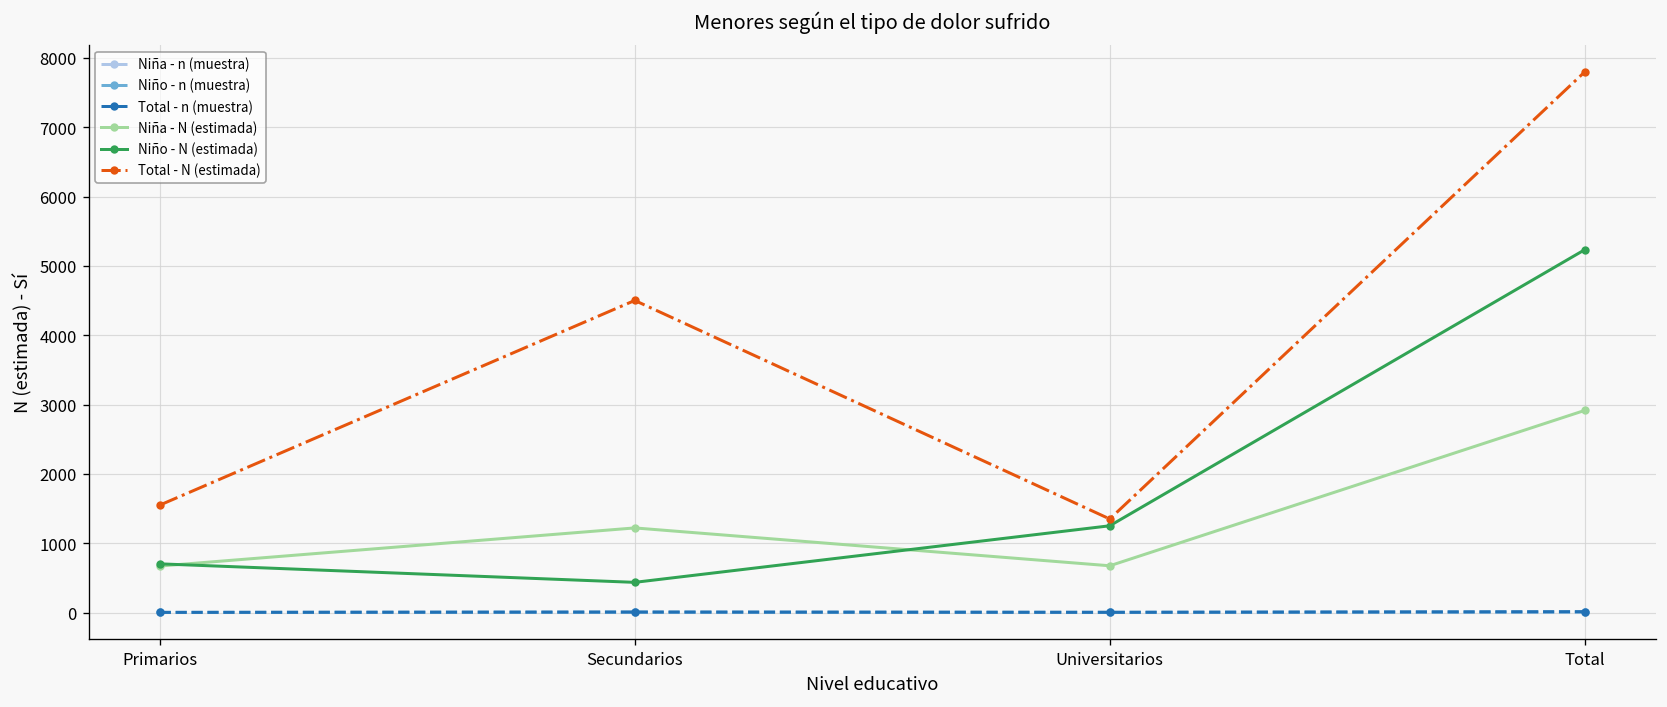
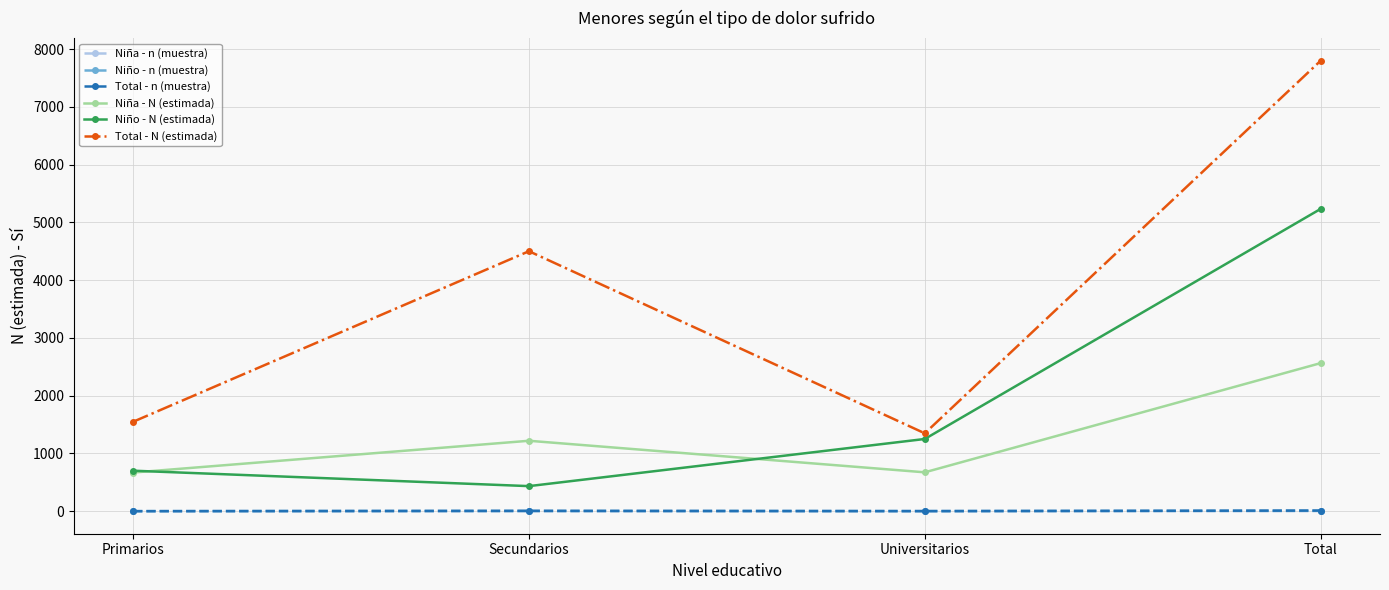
Niña - N (estimada), Total: 2900 -> 2600
